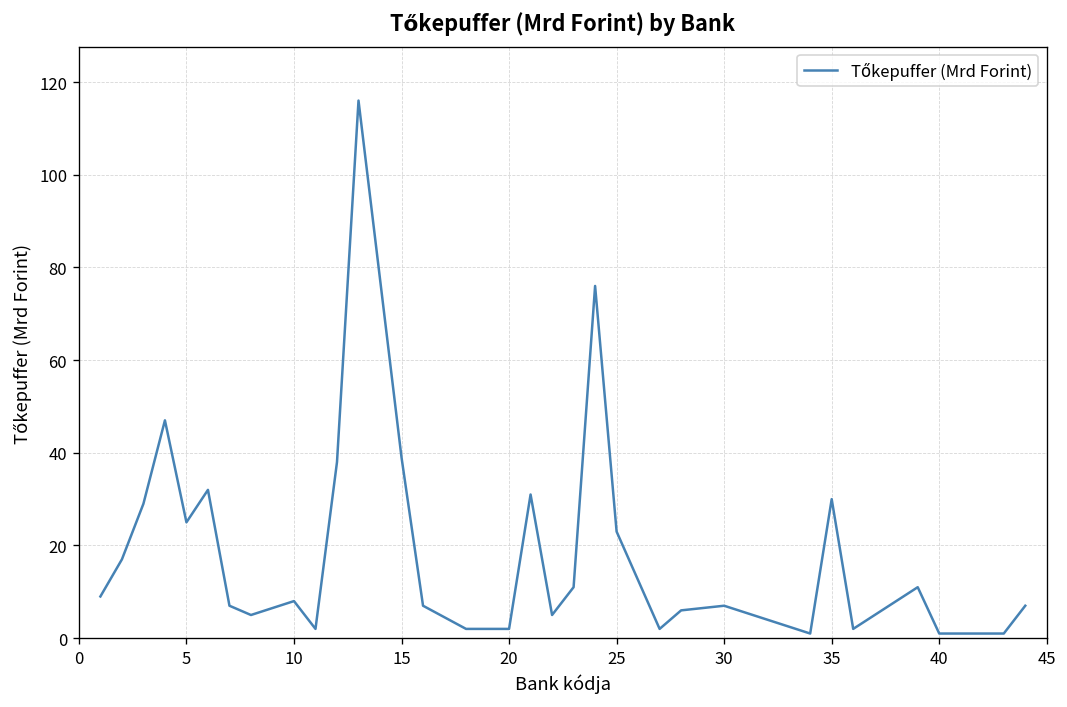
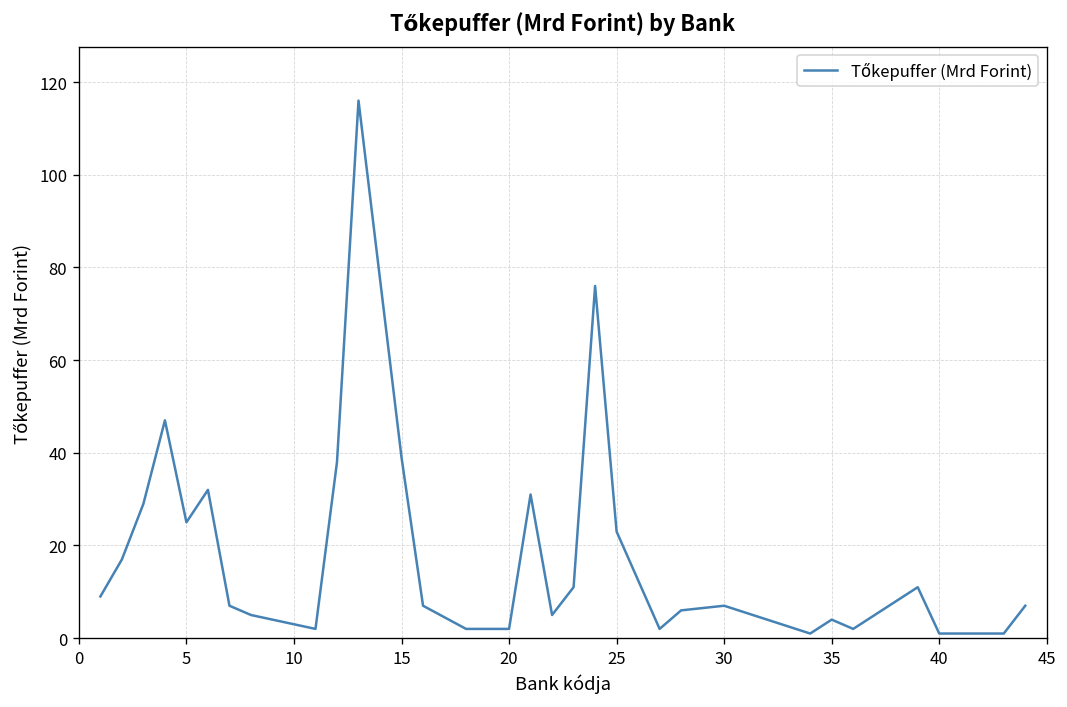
10: 8 -> 3
35: 30 -> 4
